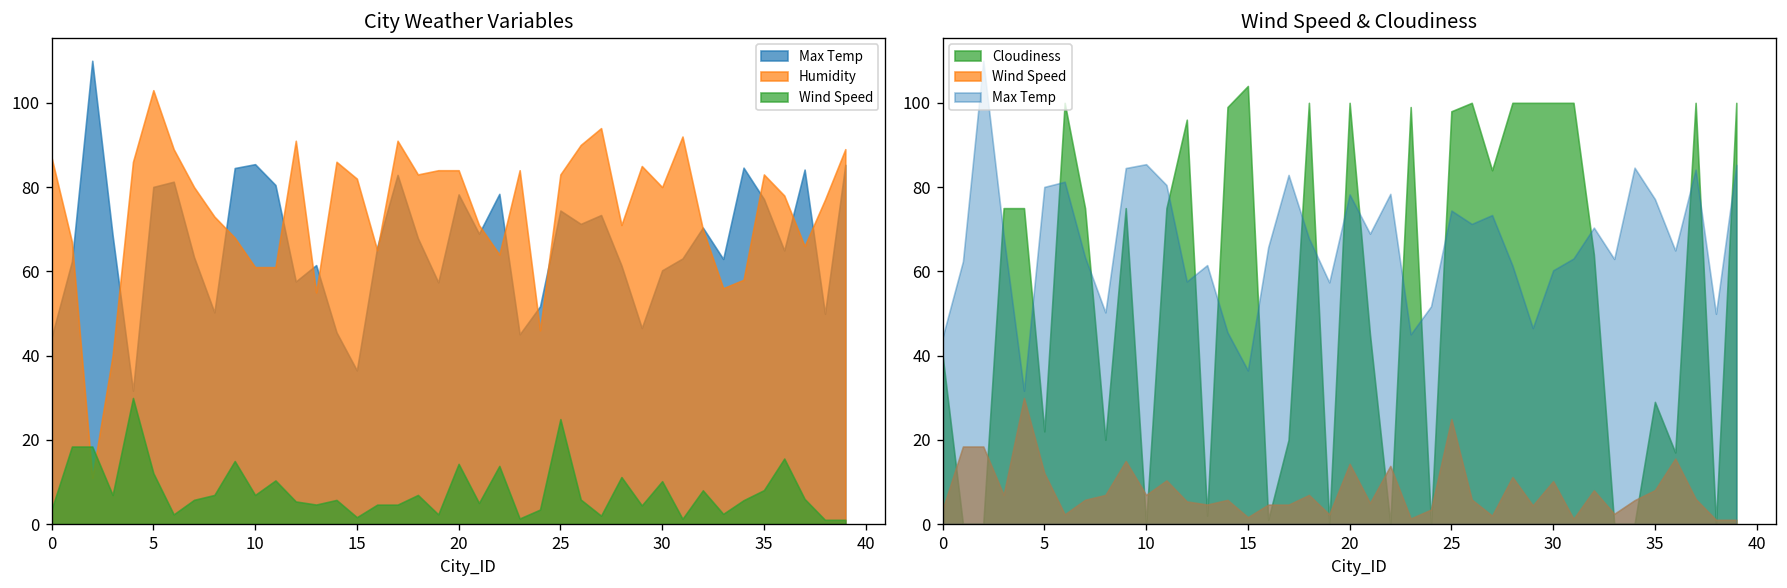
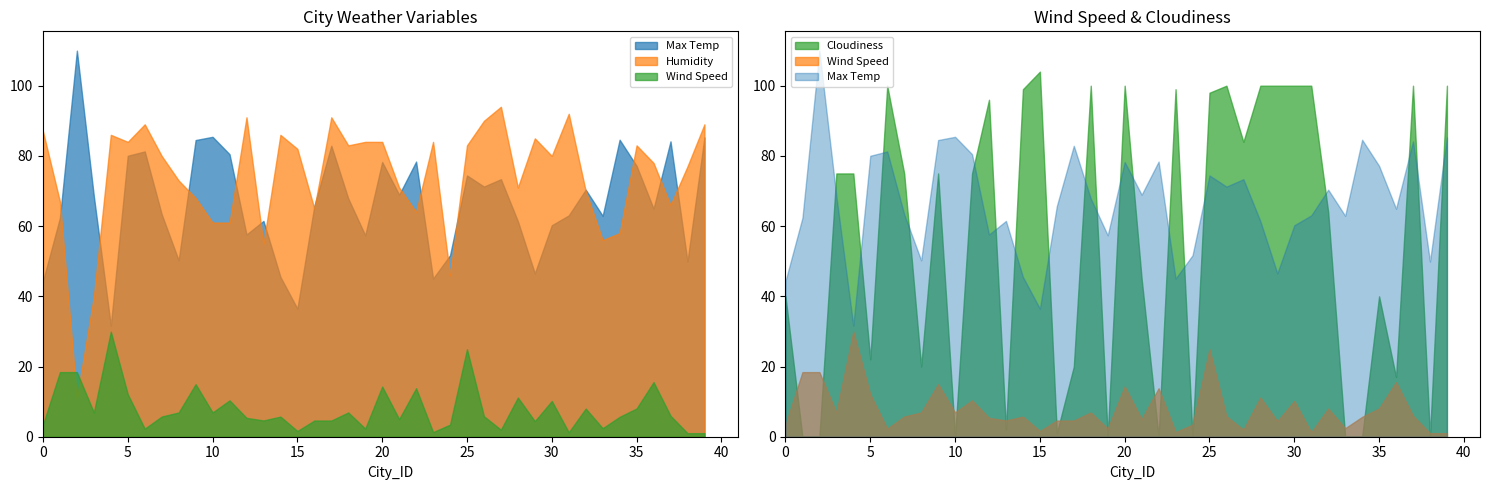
City Weather Variables, Humidity, 5: 103 -> 84
Wind Speed & Cloudiness, Cloudiness, 35: 29 -> 40
